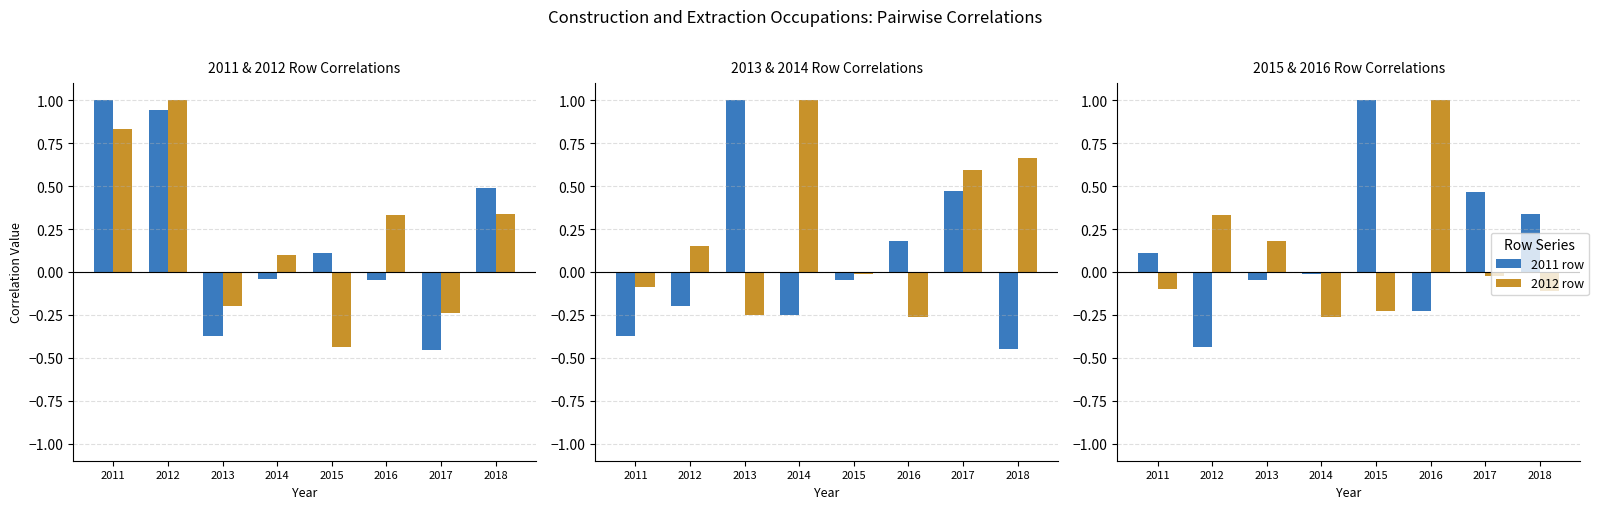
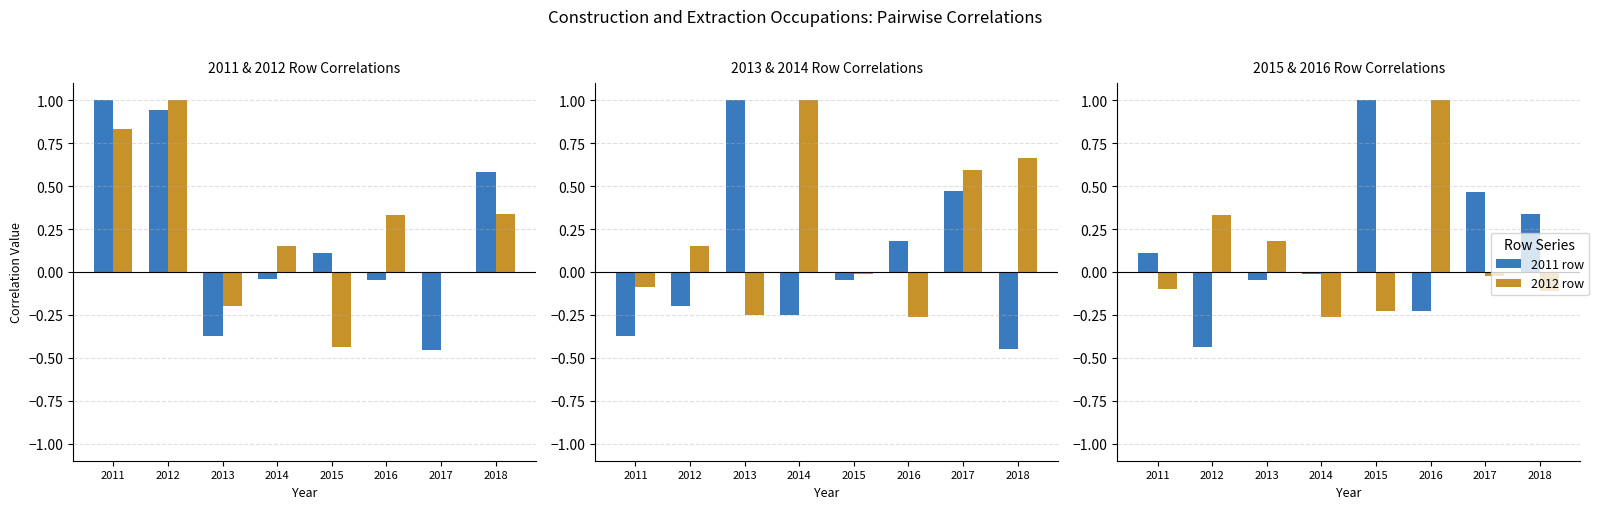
2011 & 2012 Row Correlations, 2012 row, 2014: 0.10 -> 0.15
2011 & 2012 Row Correlations, 2012 row, 2017: -0.24 -> 0.00
2011 & 2012 Row Correlations, 2011 row, 2018: 0.49 -> 0.58
